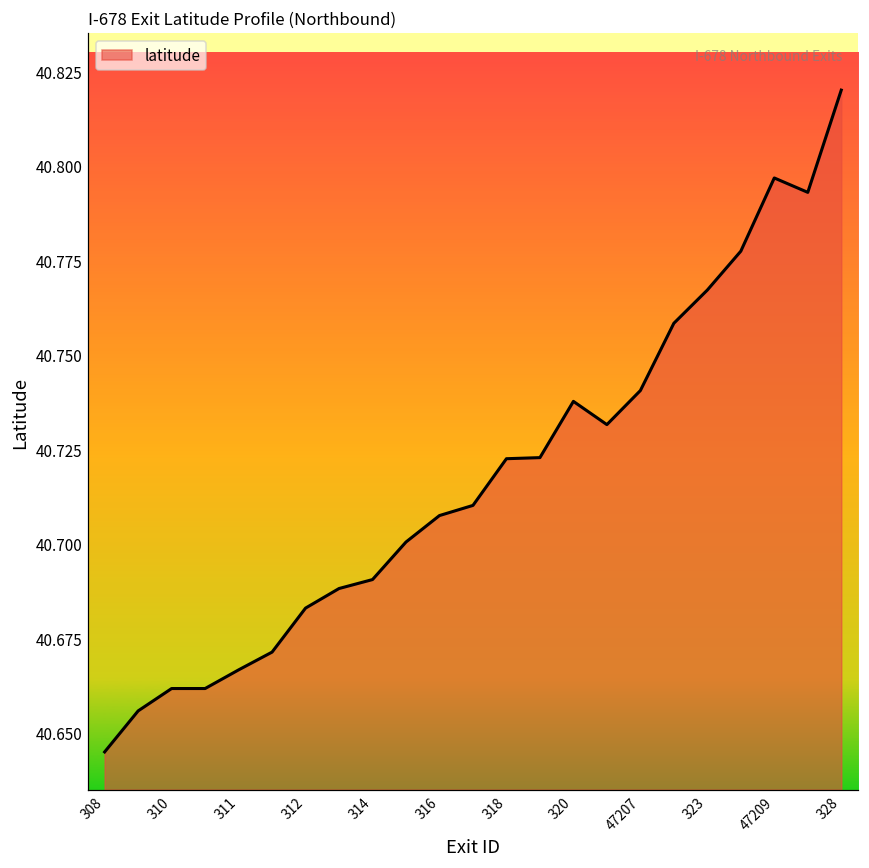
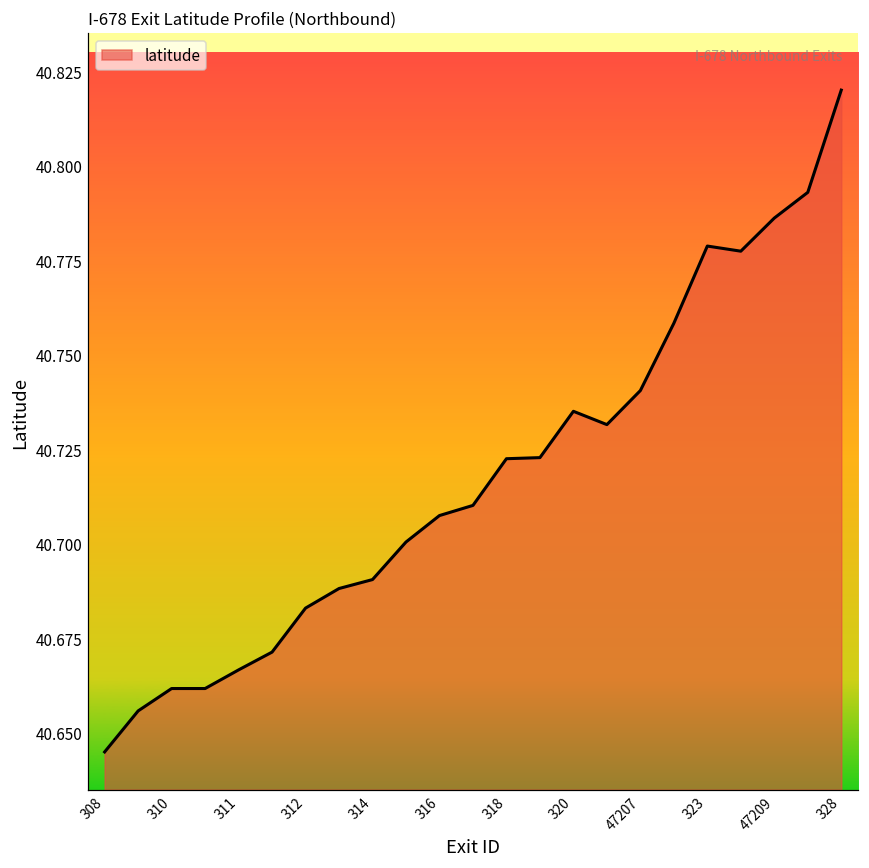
320: 40.738 -> 40.735
323: 40.767 -> 40.779
47209: 40.797 -> 40.786
